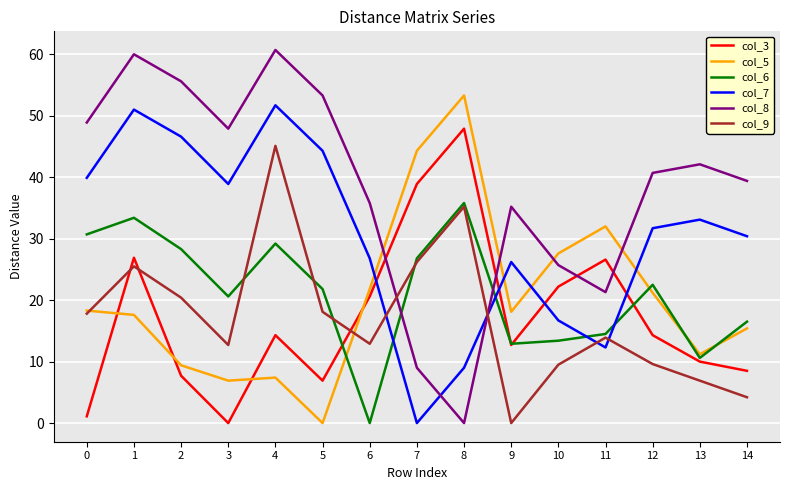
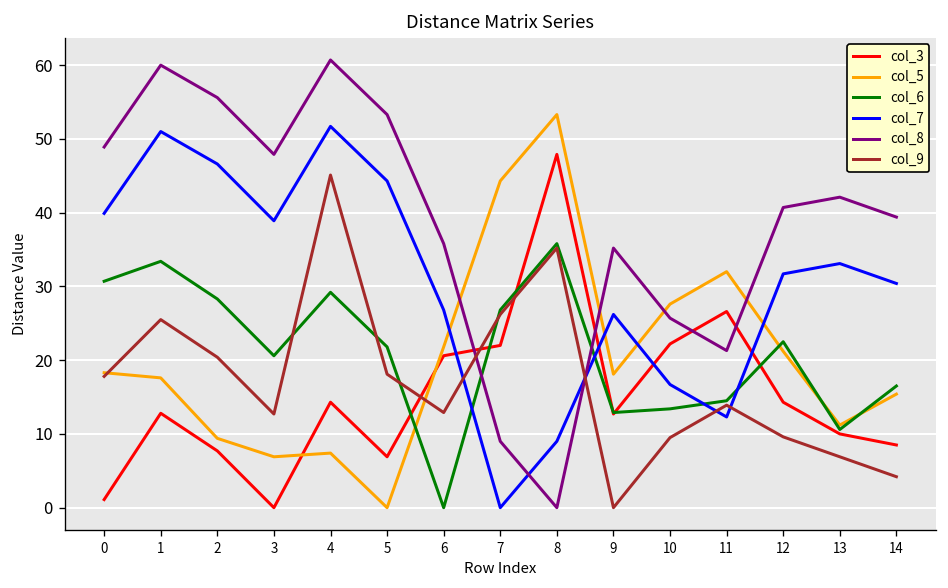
col_3, 1: 27 -> 13
col_3, 7: 39 -> 22
